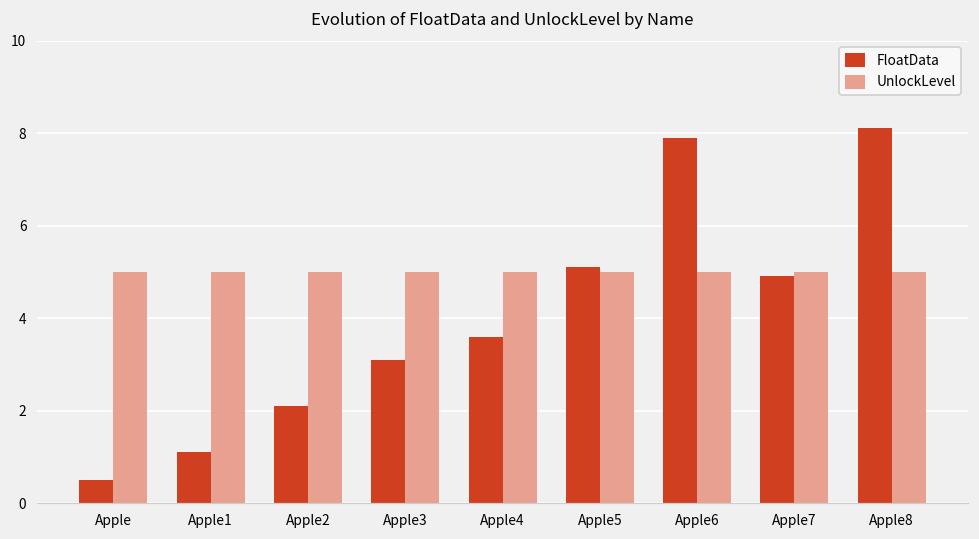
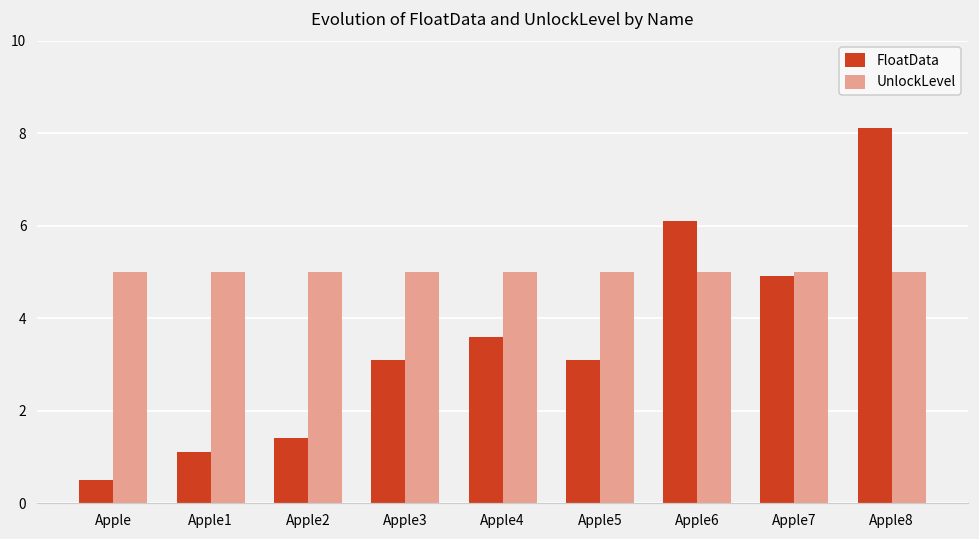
FloatData, Apple2: 2.1 -> 1.4
FloatData, Apple5: 5.1 -> 3.1
FloatData, Apple6: 7.9 -> 6.1
